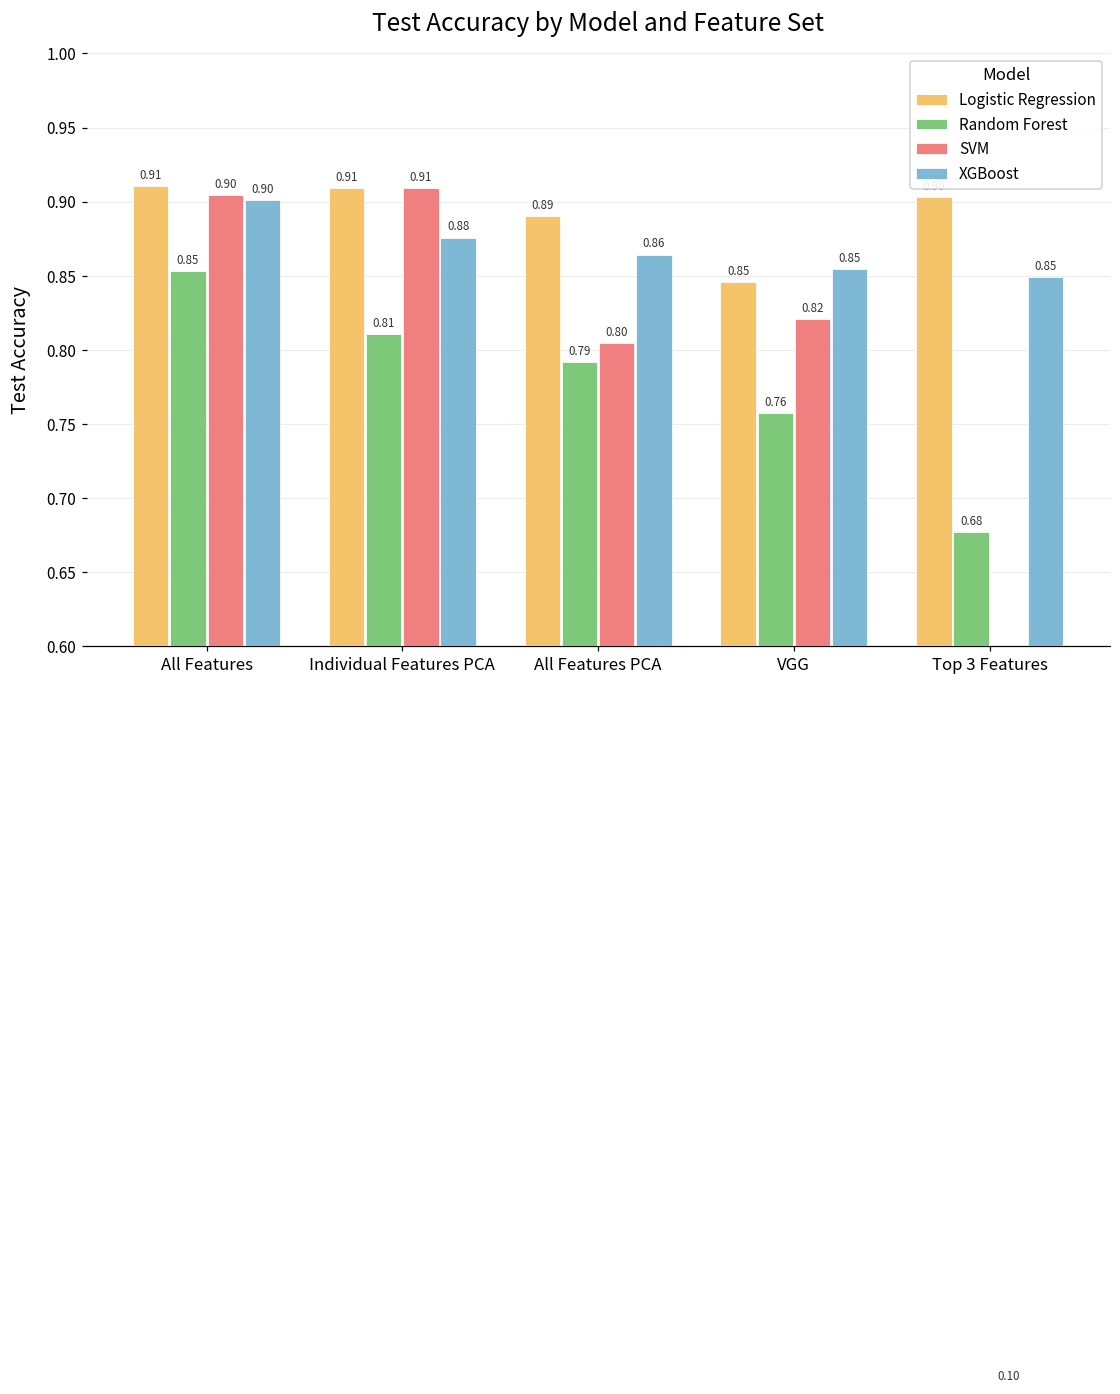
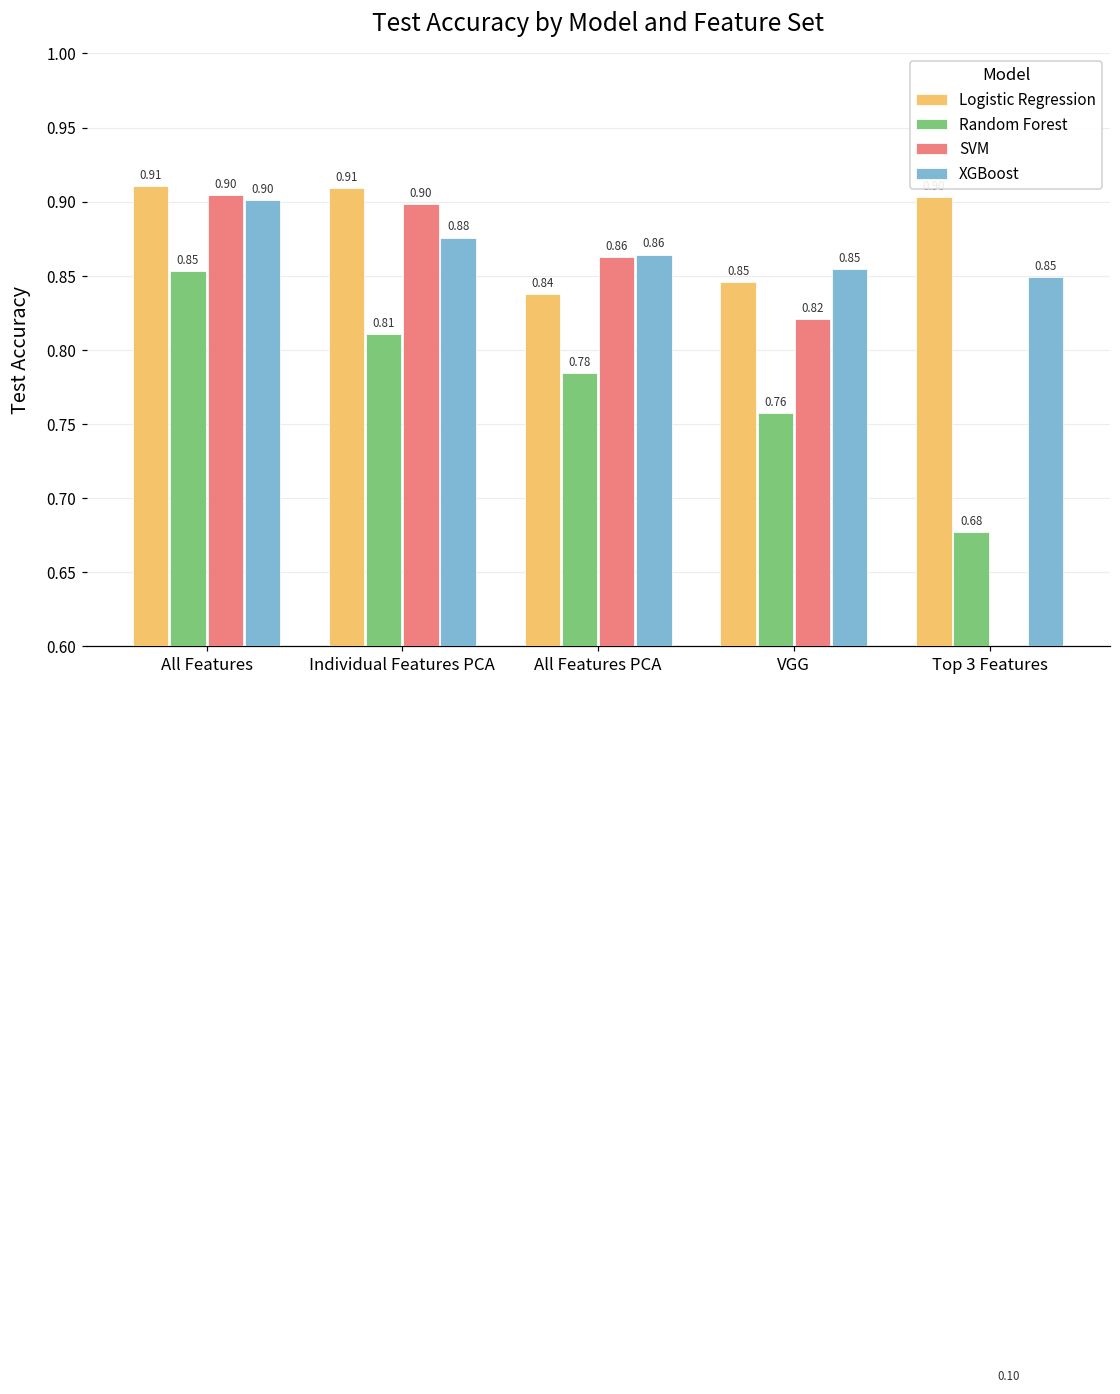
SVM, Individual Features PCA: 0.91 -> 0.90
Logistic Regression, All Features PCA: 0.89 -> 0.84
Random Forest, All Features PCA: 0.79 -> 0.78
SVM, All Features PCA: 0.80 -> 0.86
